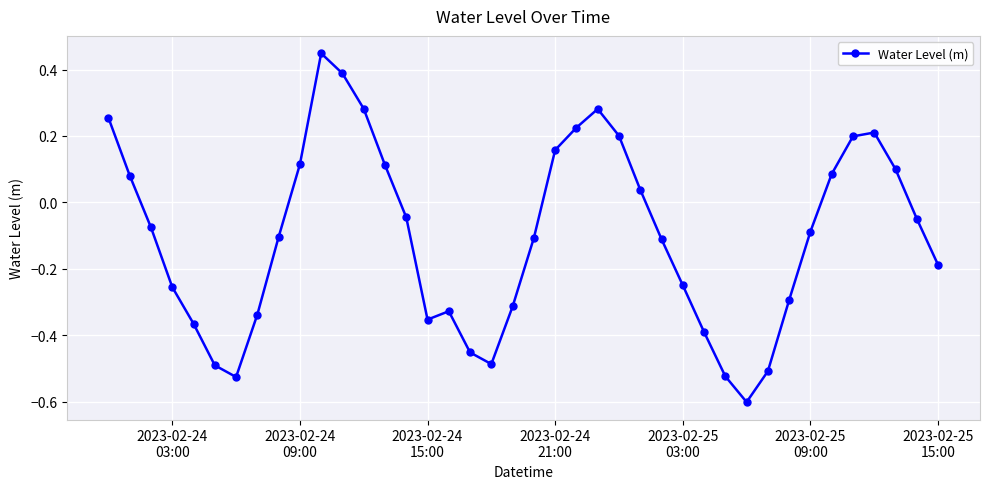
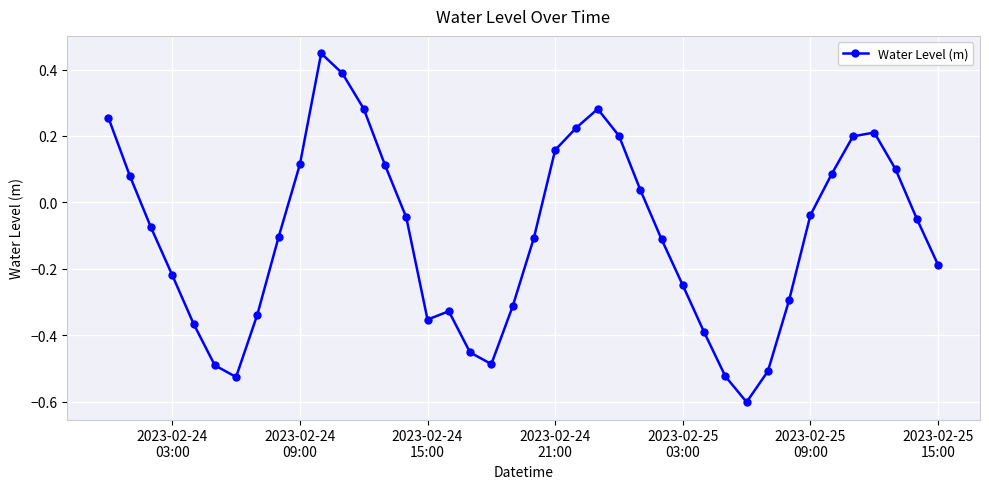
2023-02-24 03:00: -0.26 -> -0.22
2023-02-25 09:00: -0.09 -> -0.04
